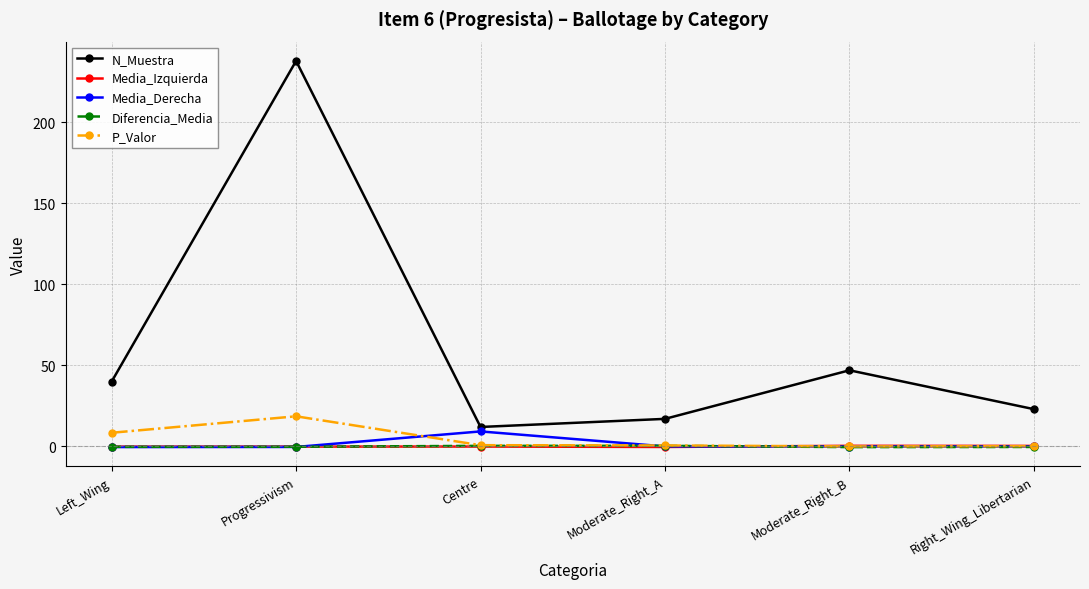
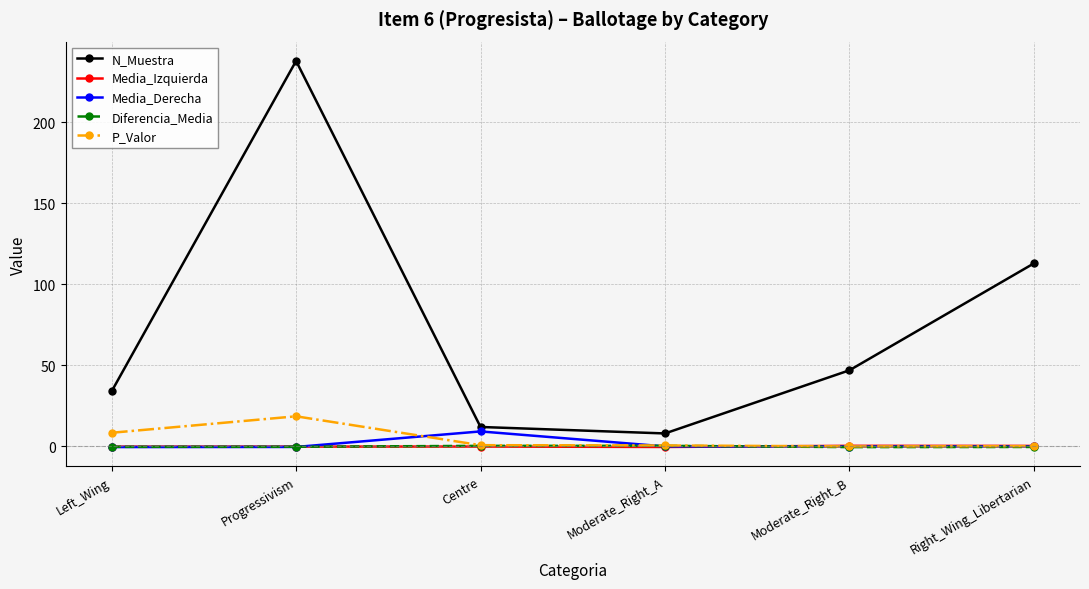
N_Muestra, Left_Wing: 40 -> 34
N_Muestra, Moderate_Right_A: 17 -> 8
N_Muestra, Right_Wing_Libertarian: 23 -> 113
